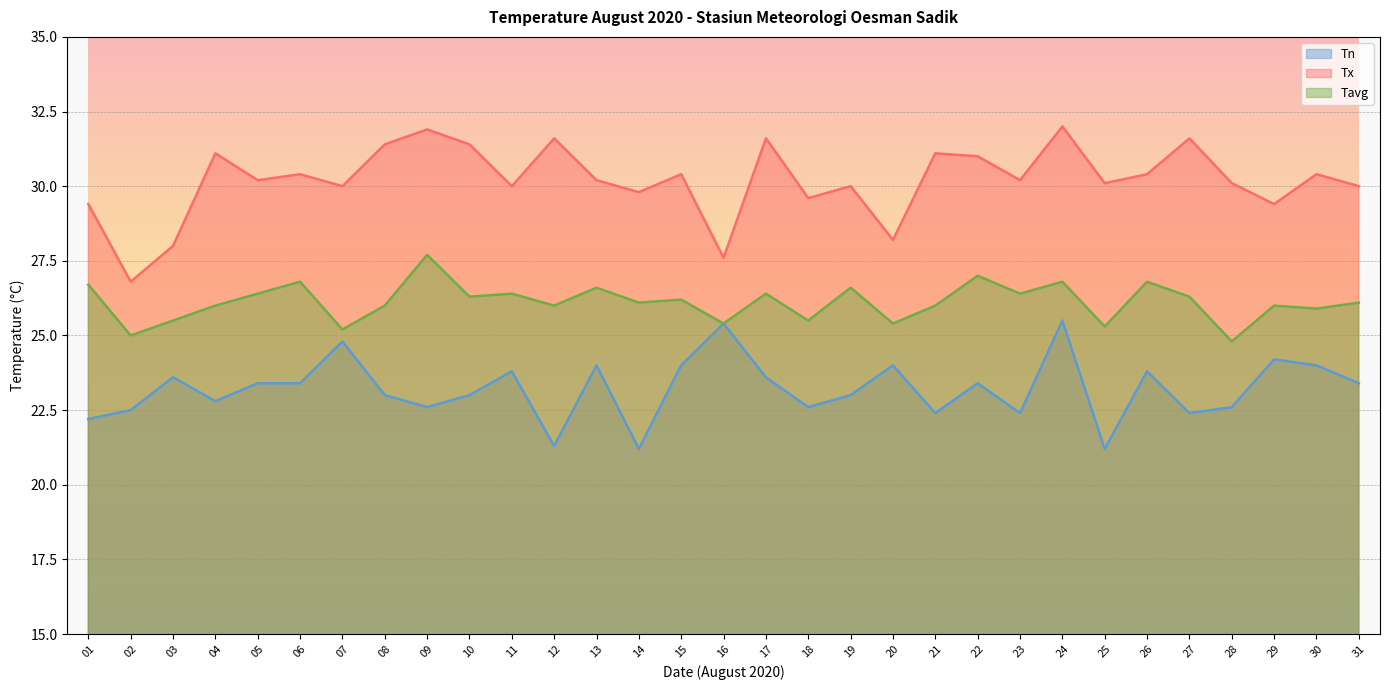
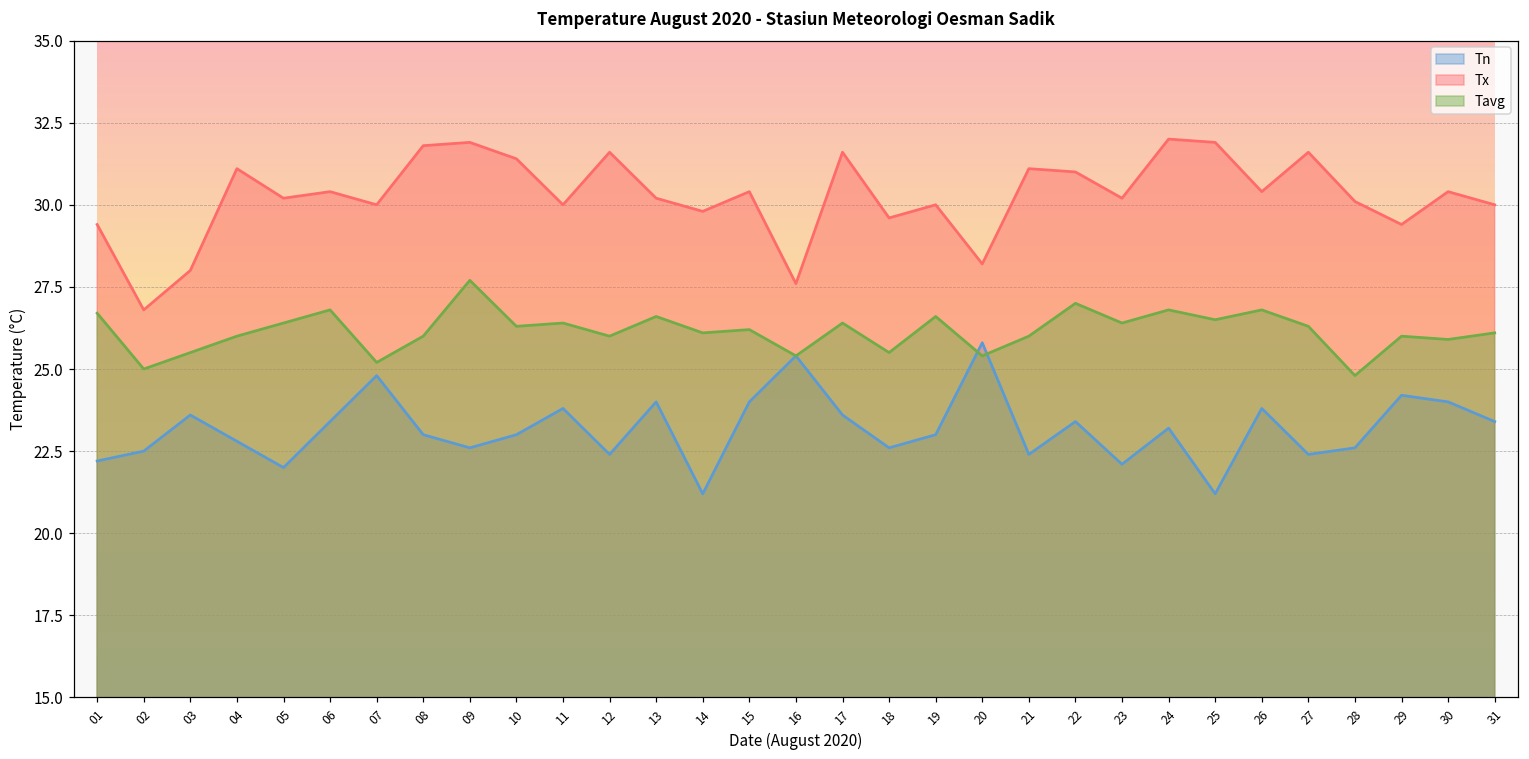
Tn, 05: 23.4 -> 22.0
Tx, 08: 31.4 -> 31.8
Tn, 12: 21.3 -> 22.4
Tn, 20: 24.0 -> 25.8
Tn, 23: 22.4 -> 22.1
Tn, 24: 25.5 -> 23.2
Tx, 25: 30.1 -> 31.9
Tavg, 25: 25.3 -> 26.5
